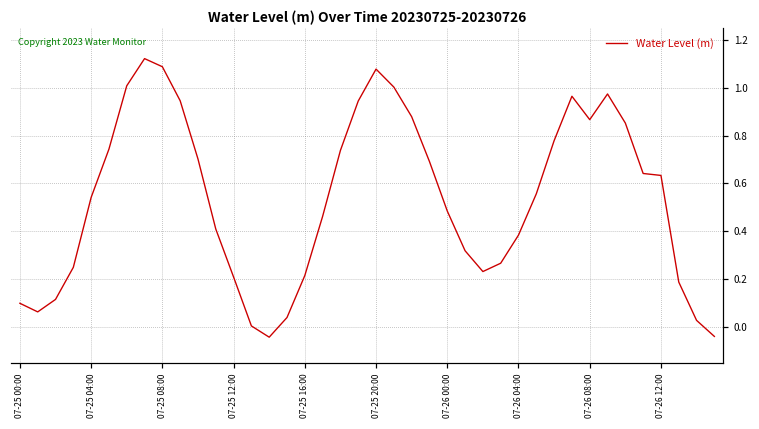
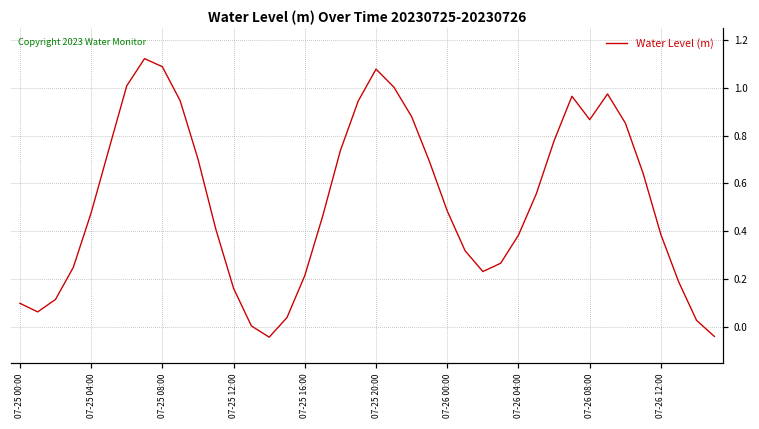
07-25 04:00: 0.54 -> 0.48
07-25 12:00: 0.21 -> 0.16
07-26 12:00: 0.63 -> 0.39
